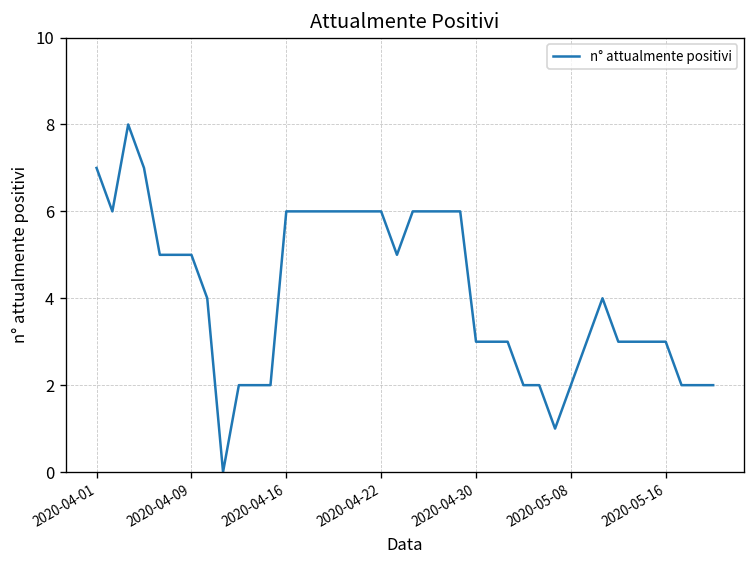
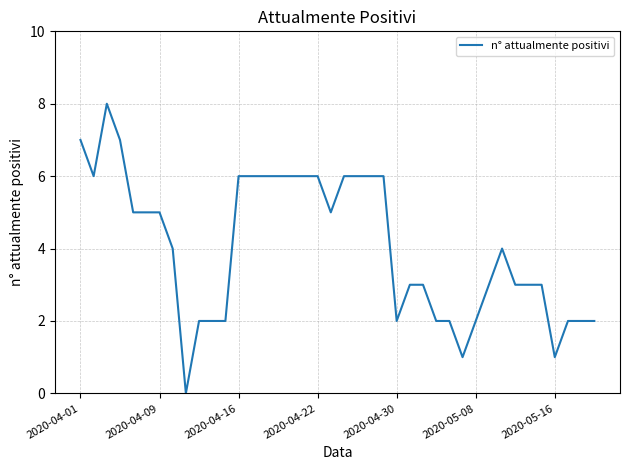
2020-04-30: 3 -> 2
2020-05-16: 3 -> 1
